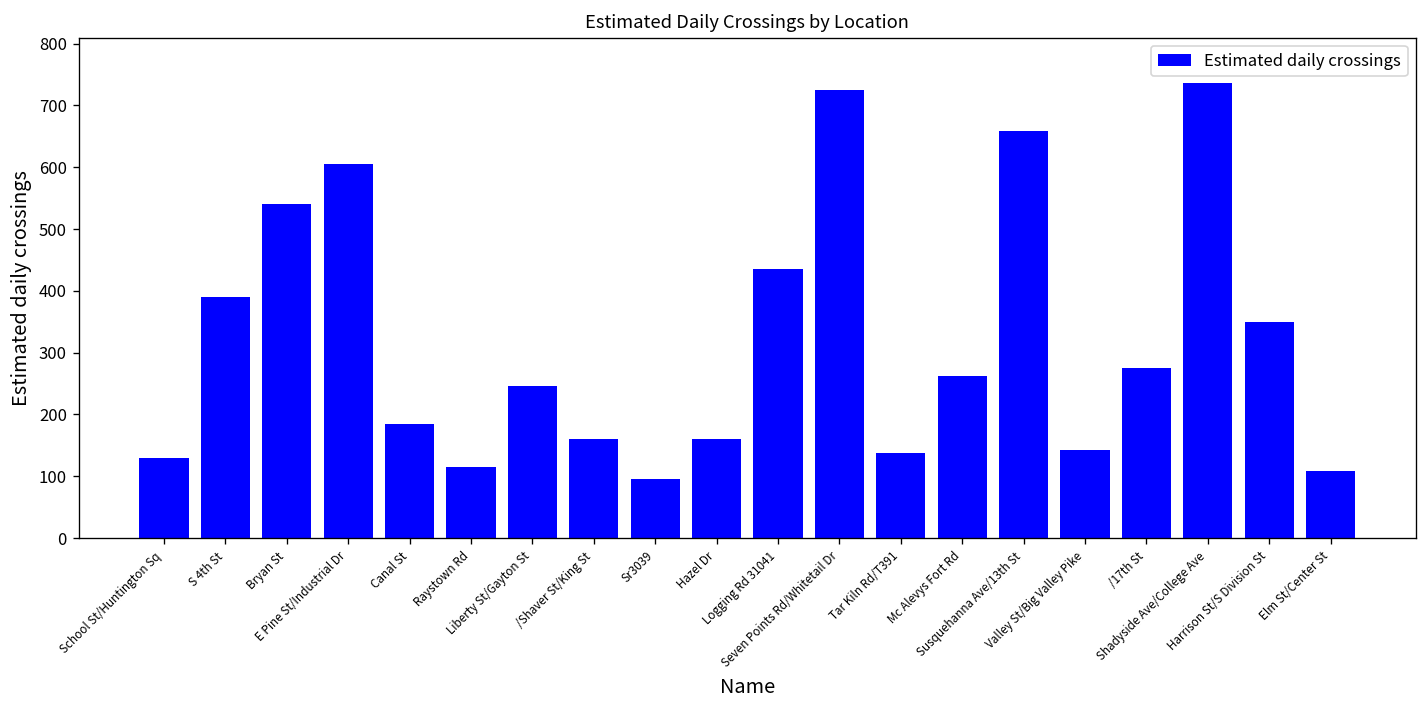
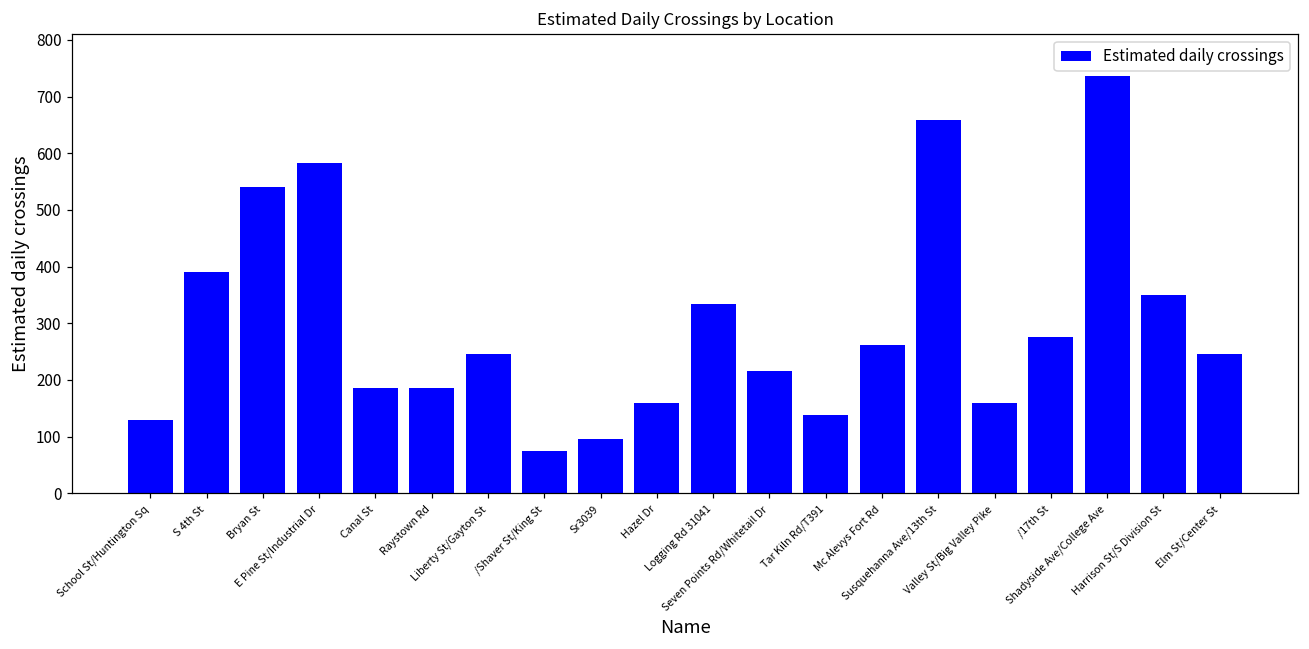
E Pine St/Industrial Dr: 610 -> 580
Raystown Rd: 120 -> 190
/Shaver St/King St: 160 -> 70
Logging Rd 31041: 440 -> 330
Seven Points Rd/Whitetail Dr: 730 -> 220
Valley St/Big Valley Pike: 140 -> 160
Elm St/Center St: 110 -> 250
